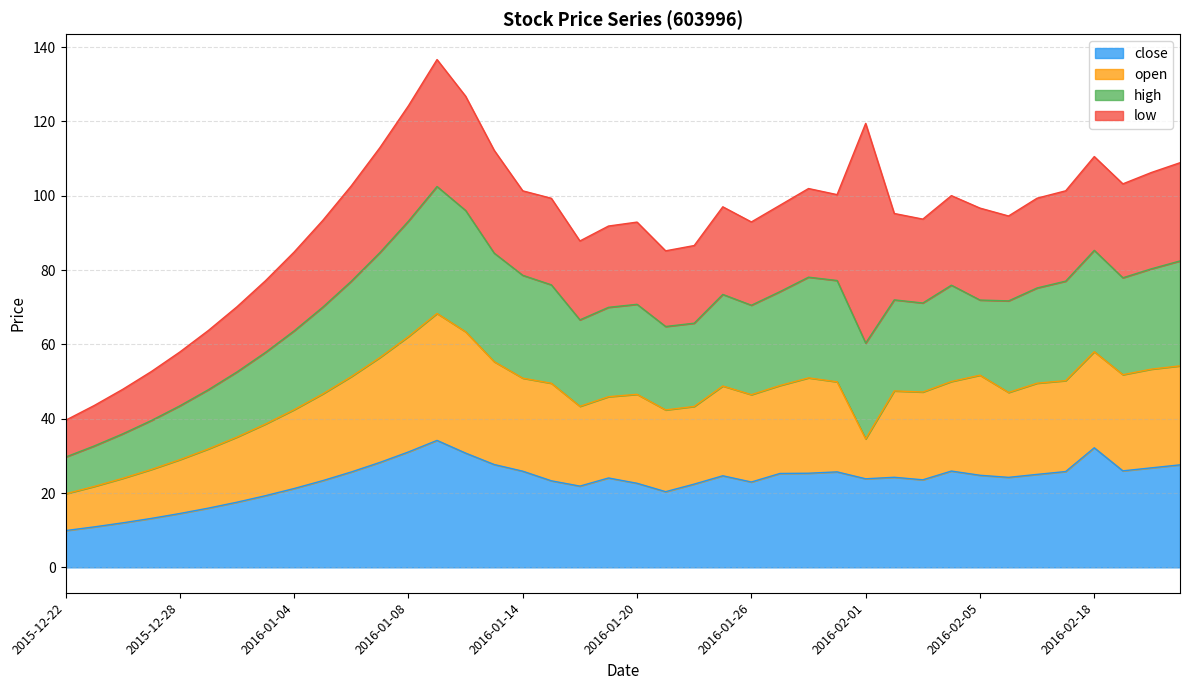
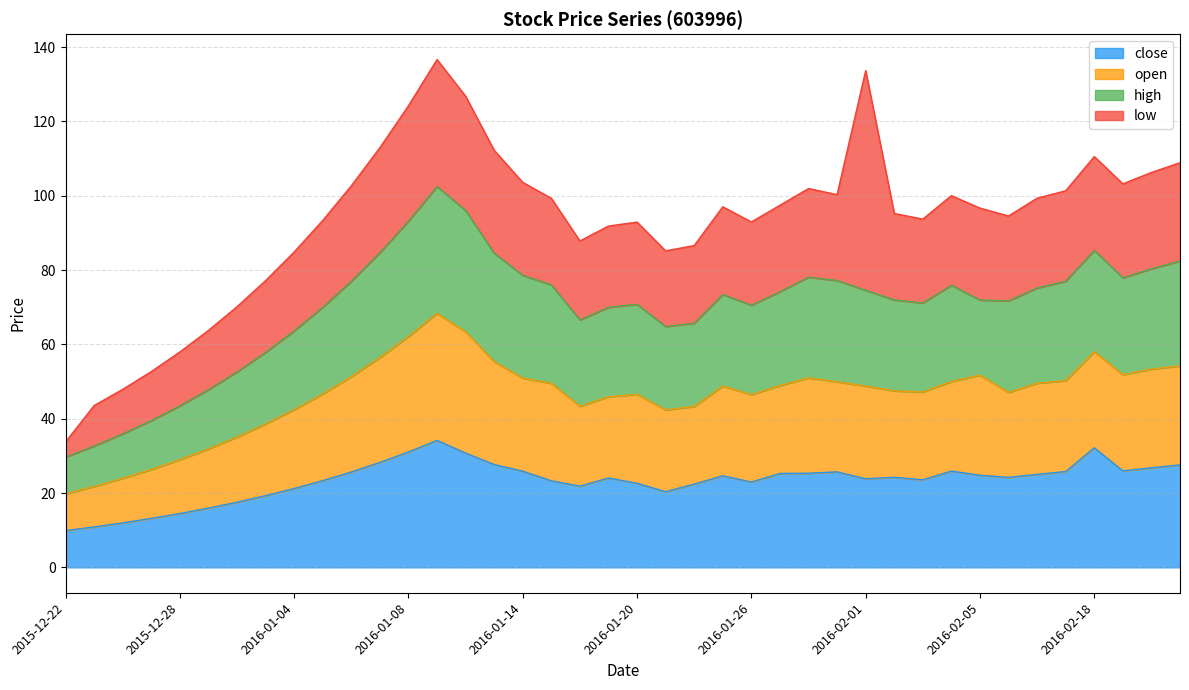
low, 2015-12-22: 10 -> 4
low, 2016-01-14: 23 -> 25
open, 2016-02-01: 11 -> 25
